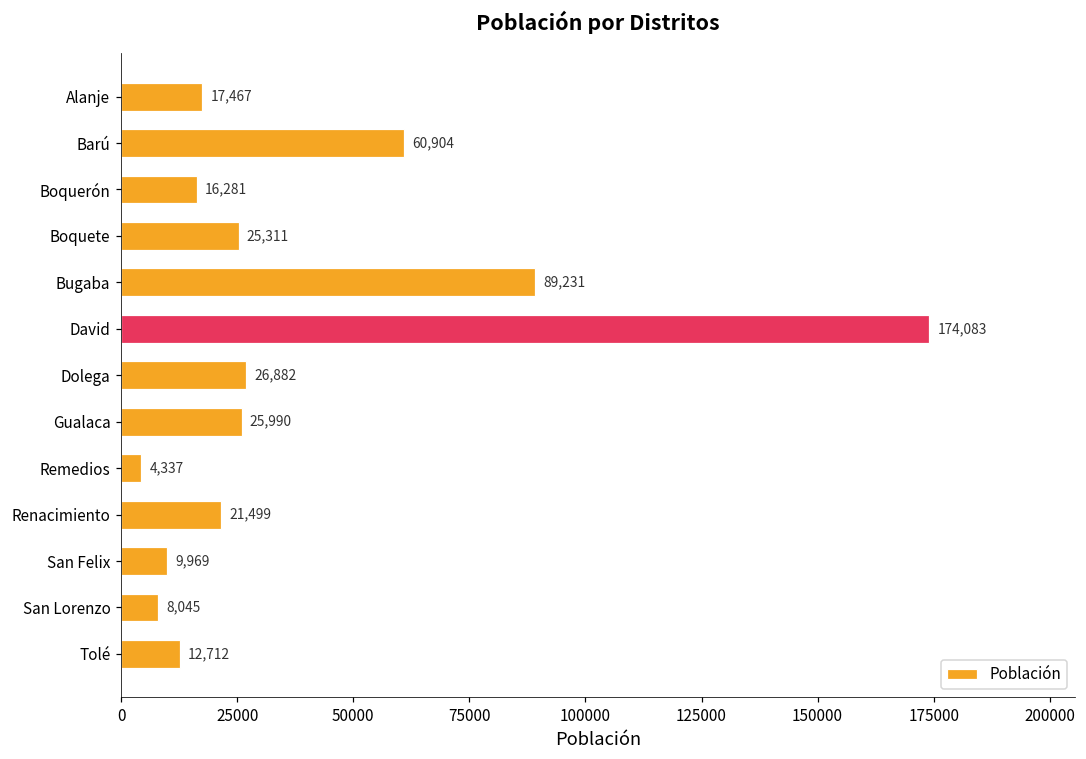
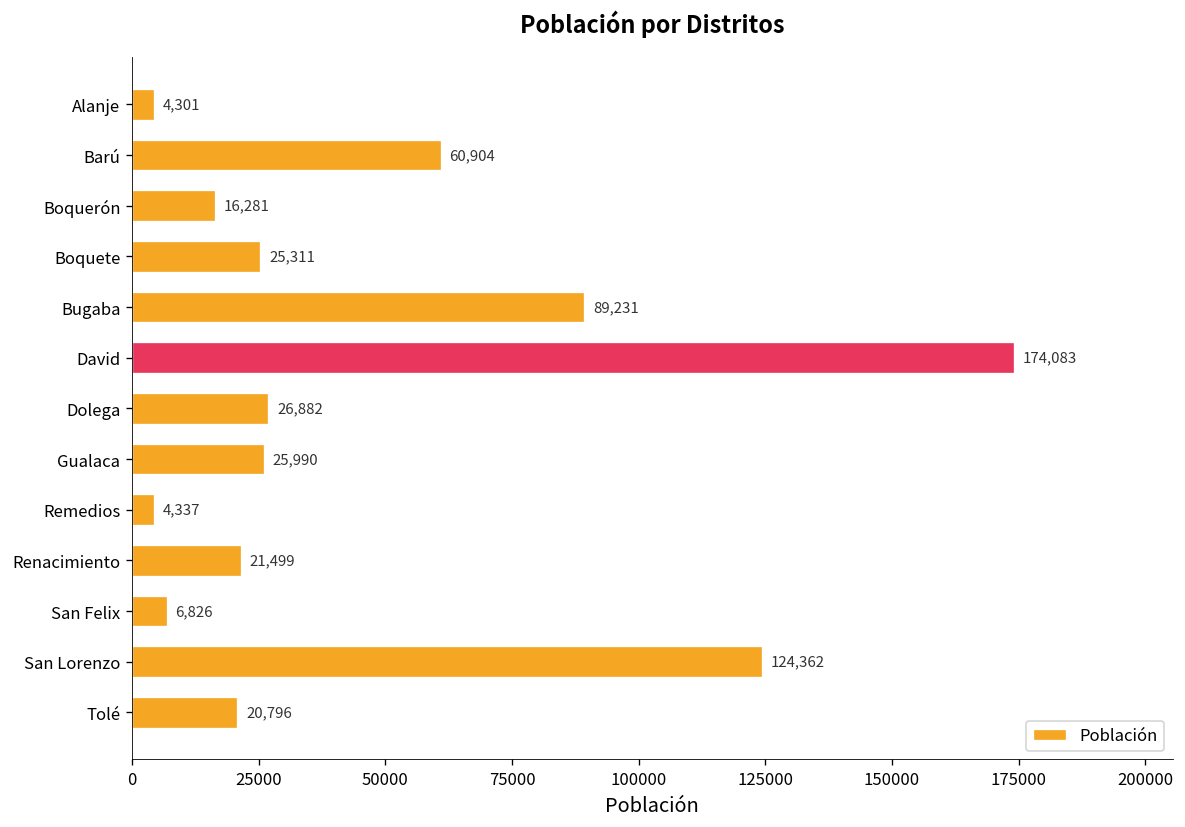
Alanje: 17,467 -> 4,301
San Felix: 9,969 -> 6,826
San Lorenzo: 8,045 -> 124,362
Tolé: 12,712 -> 20,796
